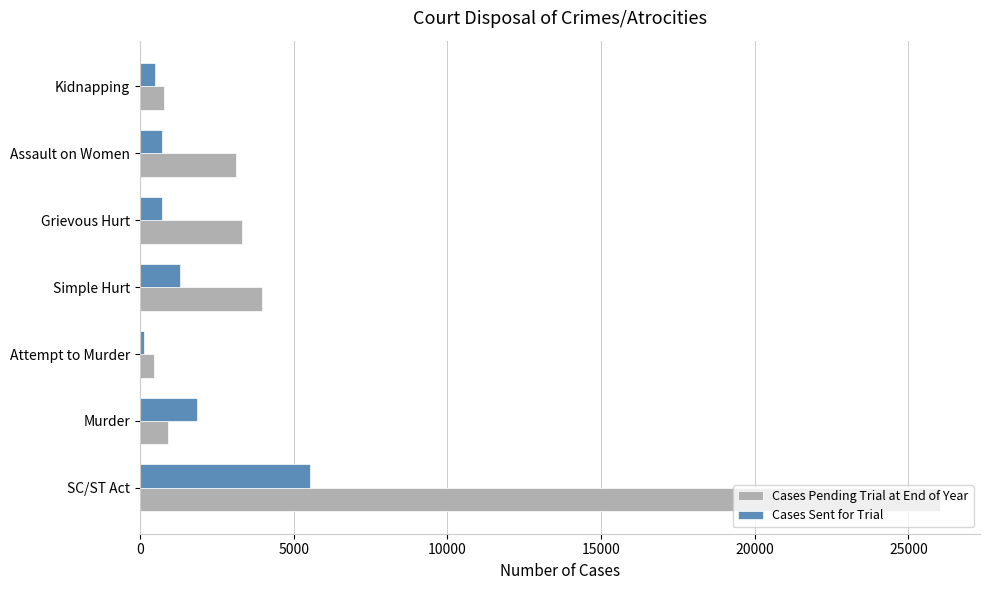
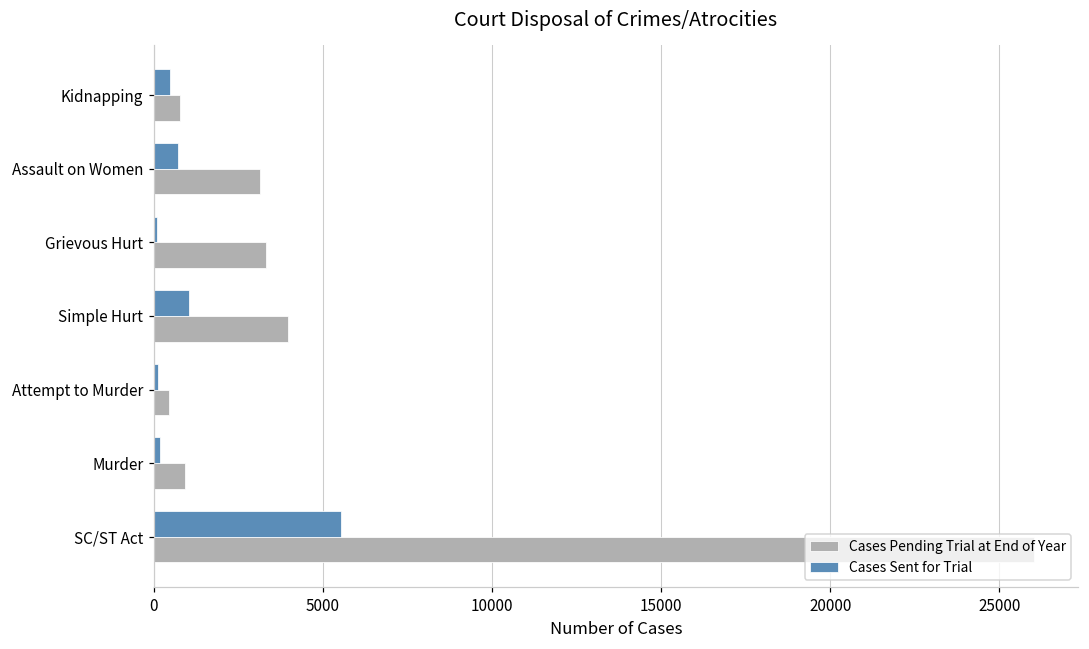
Cases Sent for Trial, Grievous Hurt: 700 -> 100
Cases Sent for Trial, Simple Hurt: 1300 -> 1000
Cases Sent for Trial, Murder: 1900 -> 200
